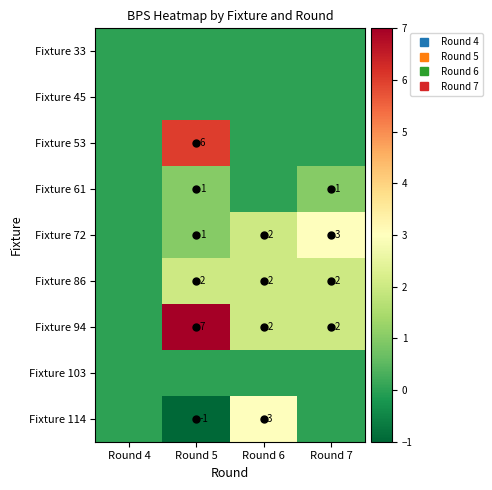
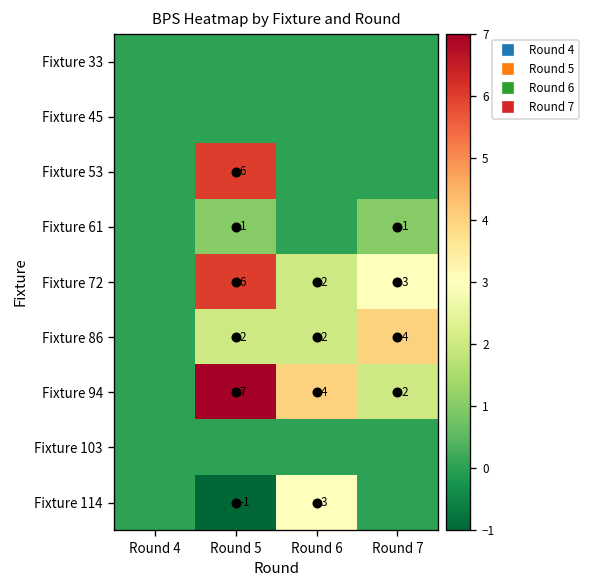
Fixture 72, Round 5: 1 -> 6
Fixture 86, Round 7: 2 -> 4
Fixture 94, Round 6: 2 -> 4
